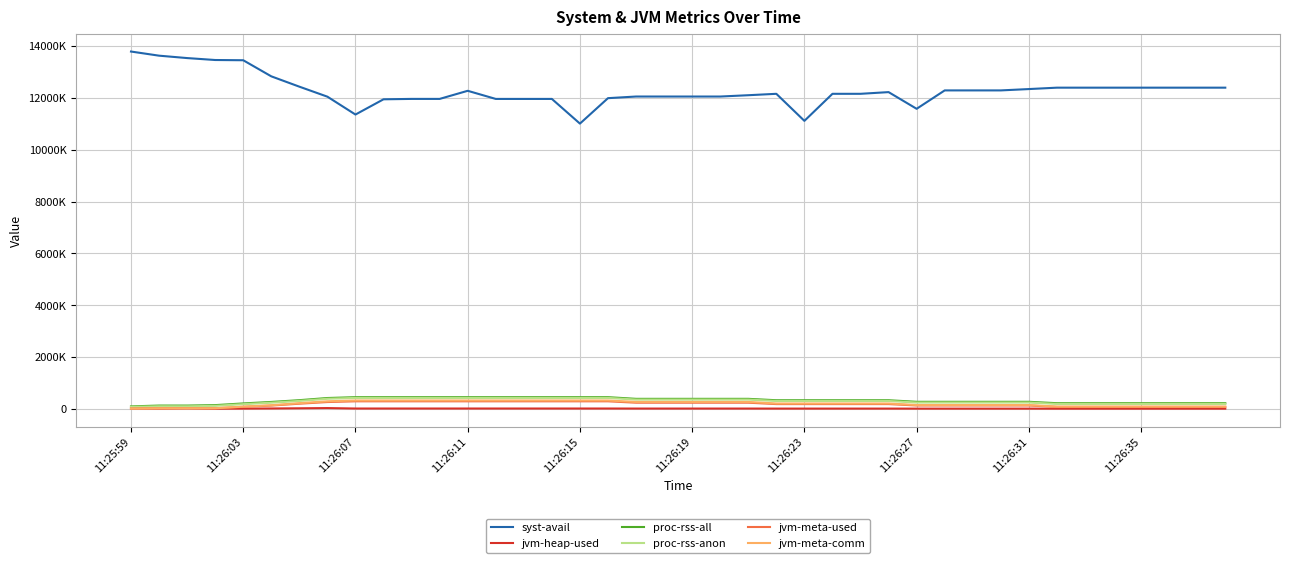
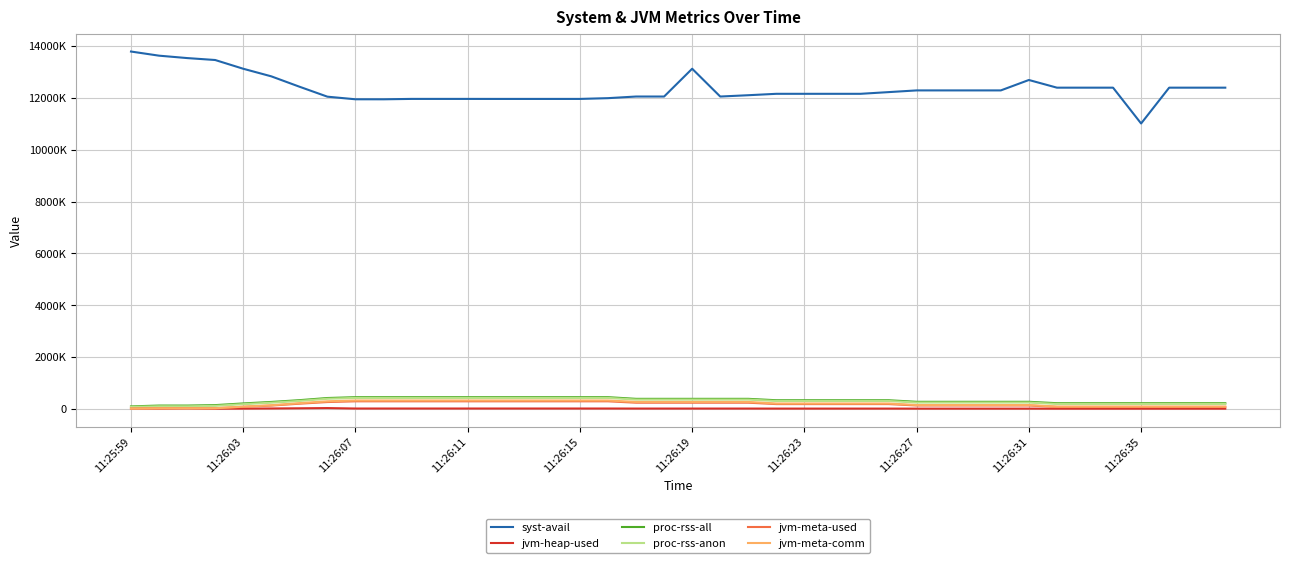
syst-avail, 11:26:03: 13500000 -> 13100000
syst-avail, 11:26:07: 11400000 -> 11900000
syst-avail, 11:26:11: 12300000 -> 12000000
syst-avail, 11:26:15: 11000000 -> 12000000
syst-avail, 11:26:19: 12100000 -> 13100000
syst-avail, 11:26:23: 11100000 -> 12200000
syst-avail, 11:26:27: 11600000 -> 12300000
syst-avail, 11:26:31: 12300000 -> 12700000
syst-avail, 11:26:35: 12400000 -> 11000000
